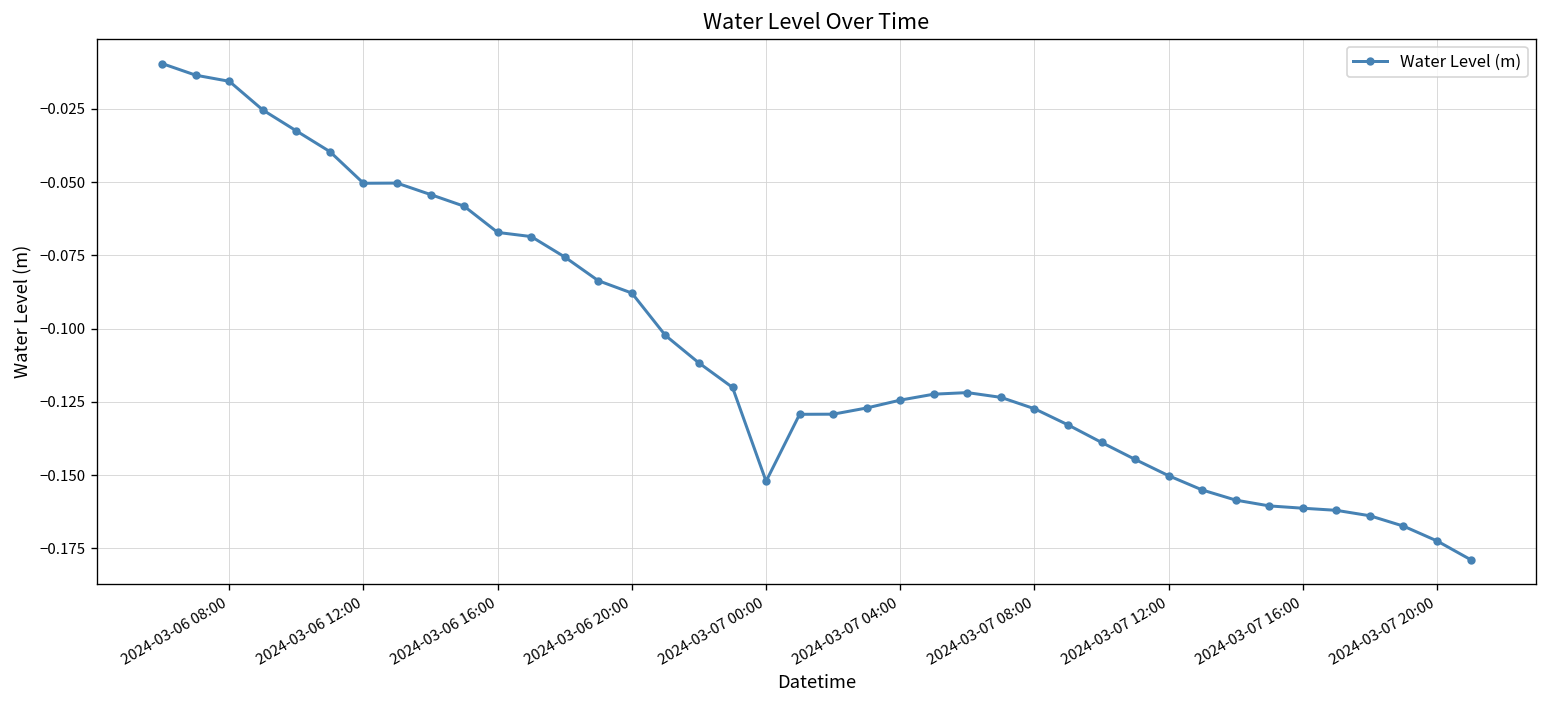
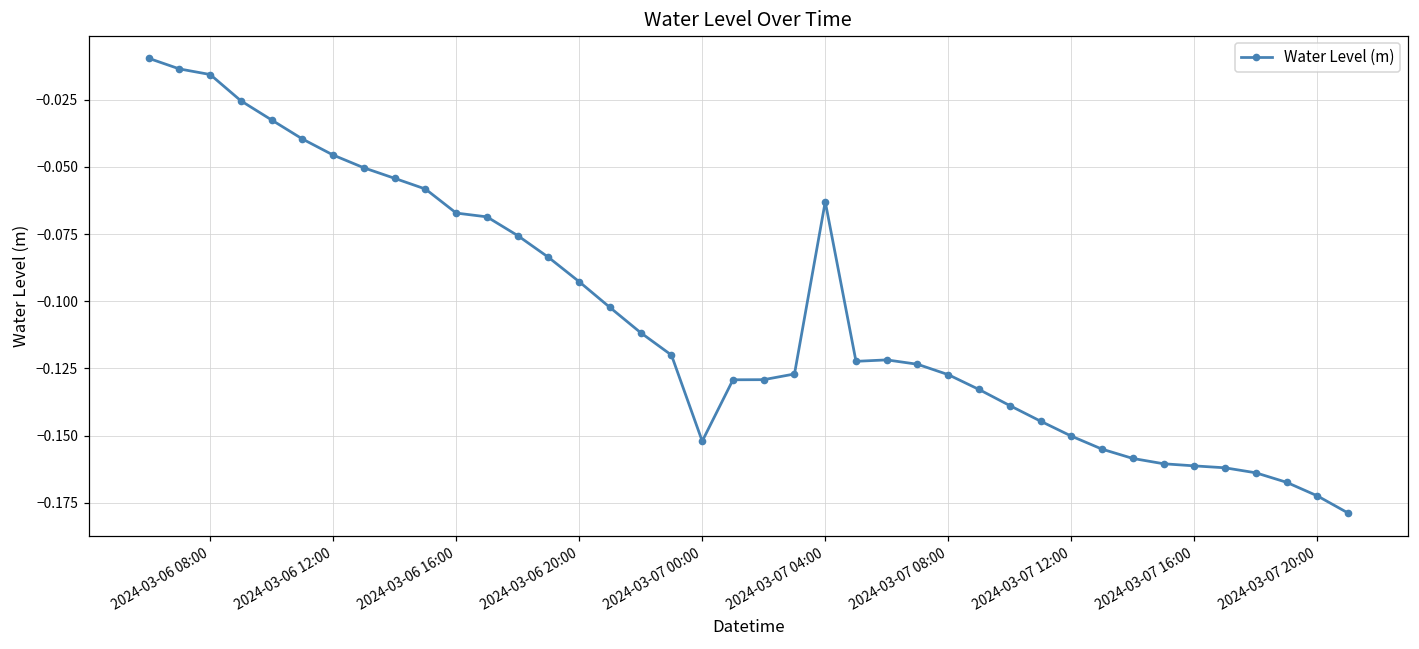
2024-03-06 12:00: -0.050 -> -0.046
2024-03-06 20:00: -0.088 -> -0.093
2024-03-07 04:00: -0.124 -> -0.063
